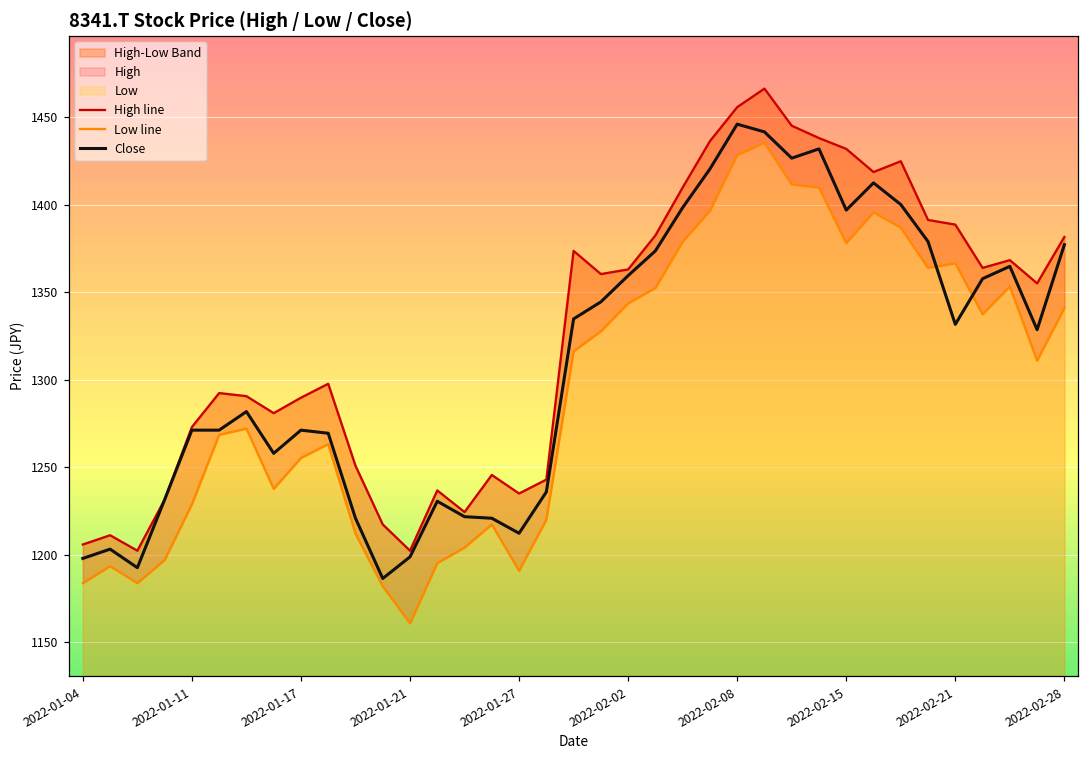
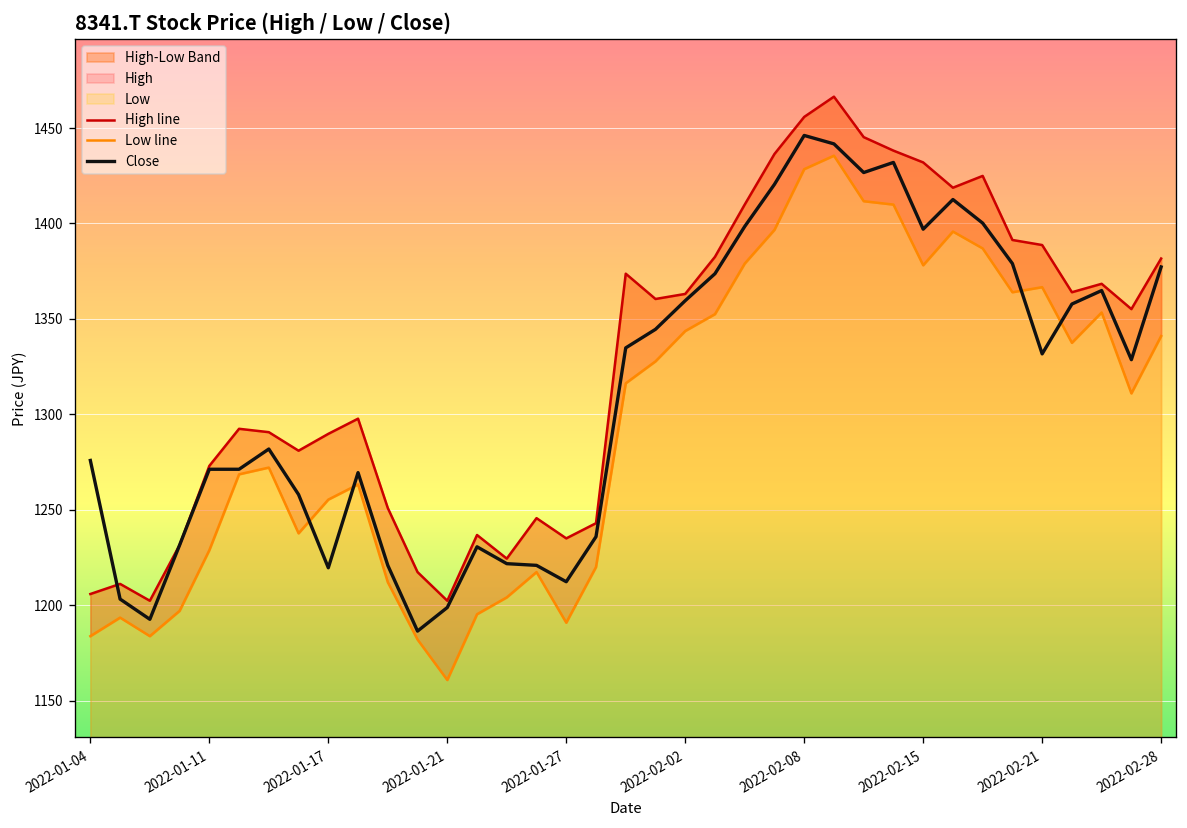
Close, 2022-01-04: 1198 -> 1276
Close, 2022-01-17: 1271 -> 1220
